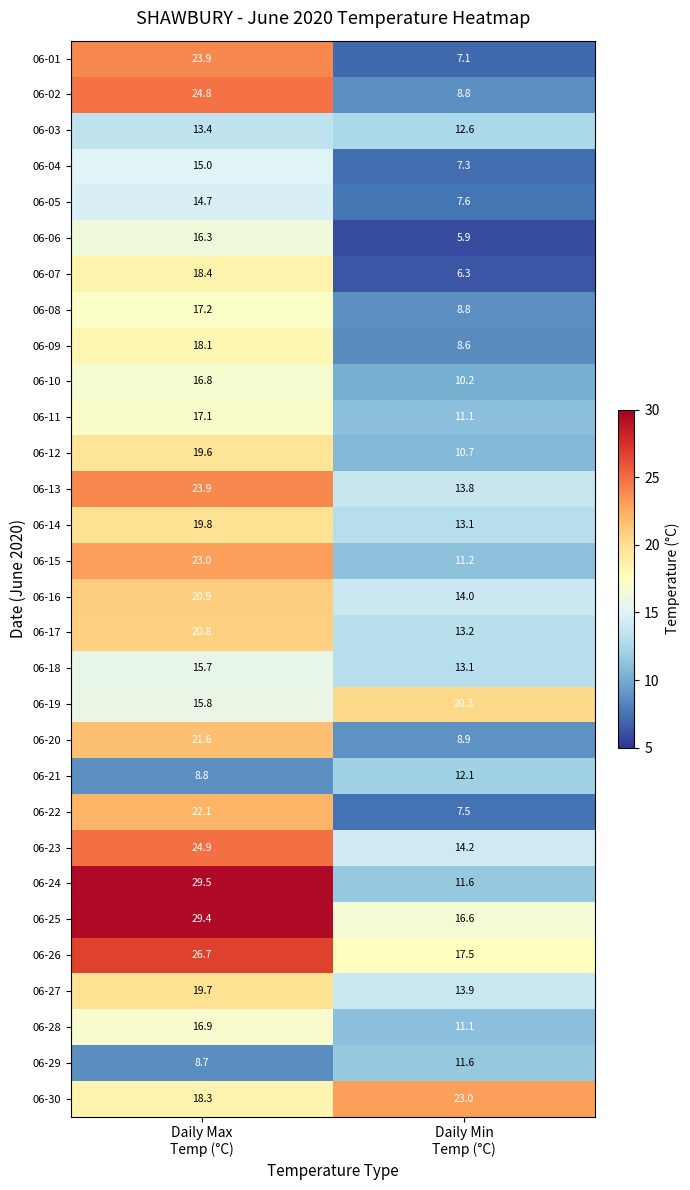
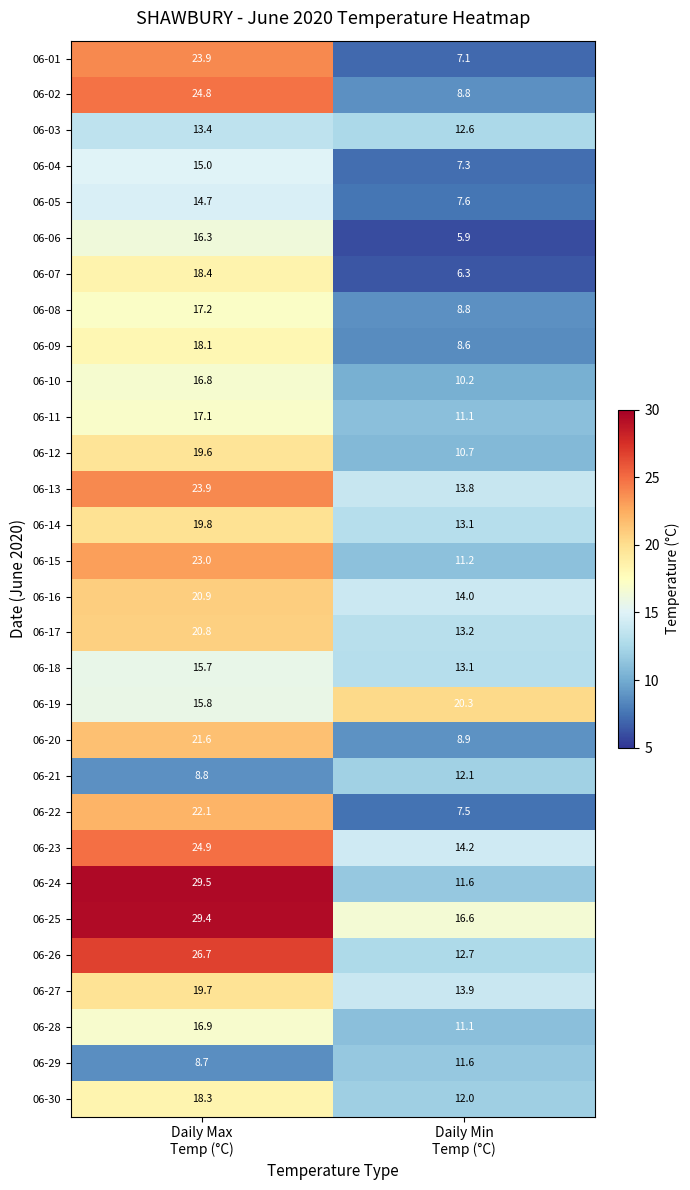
06-26, Daily Min Temp (°C): 17.5 -> 12.7
06-30, Daily Min Temp (°C): 23.0 -> 12.0
